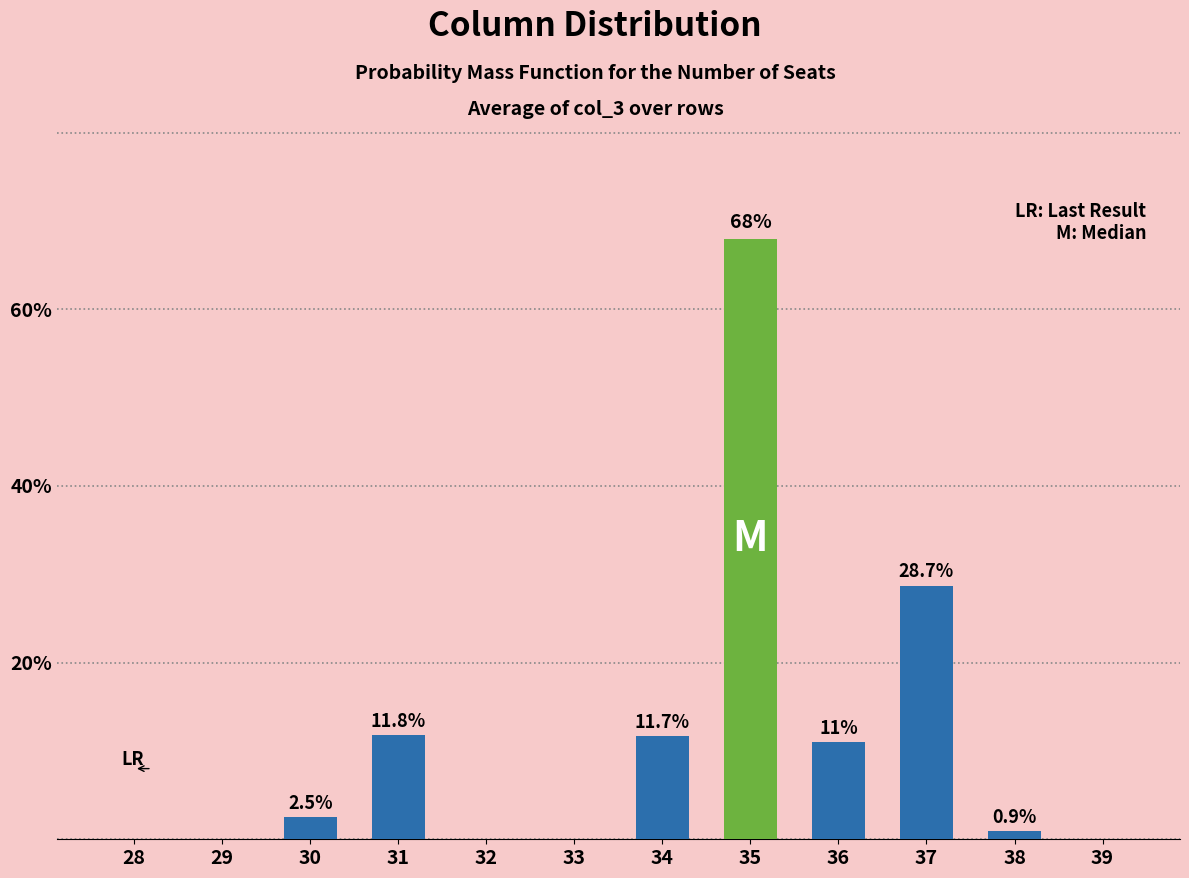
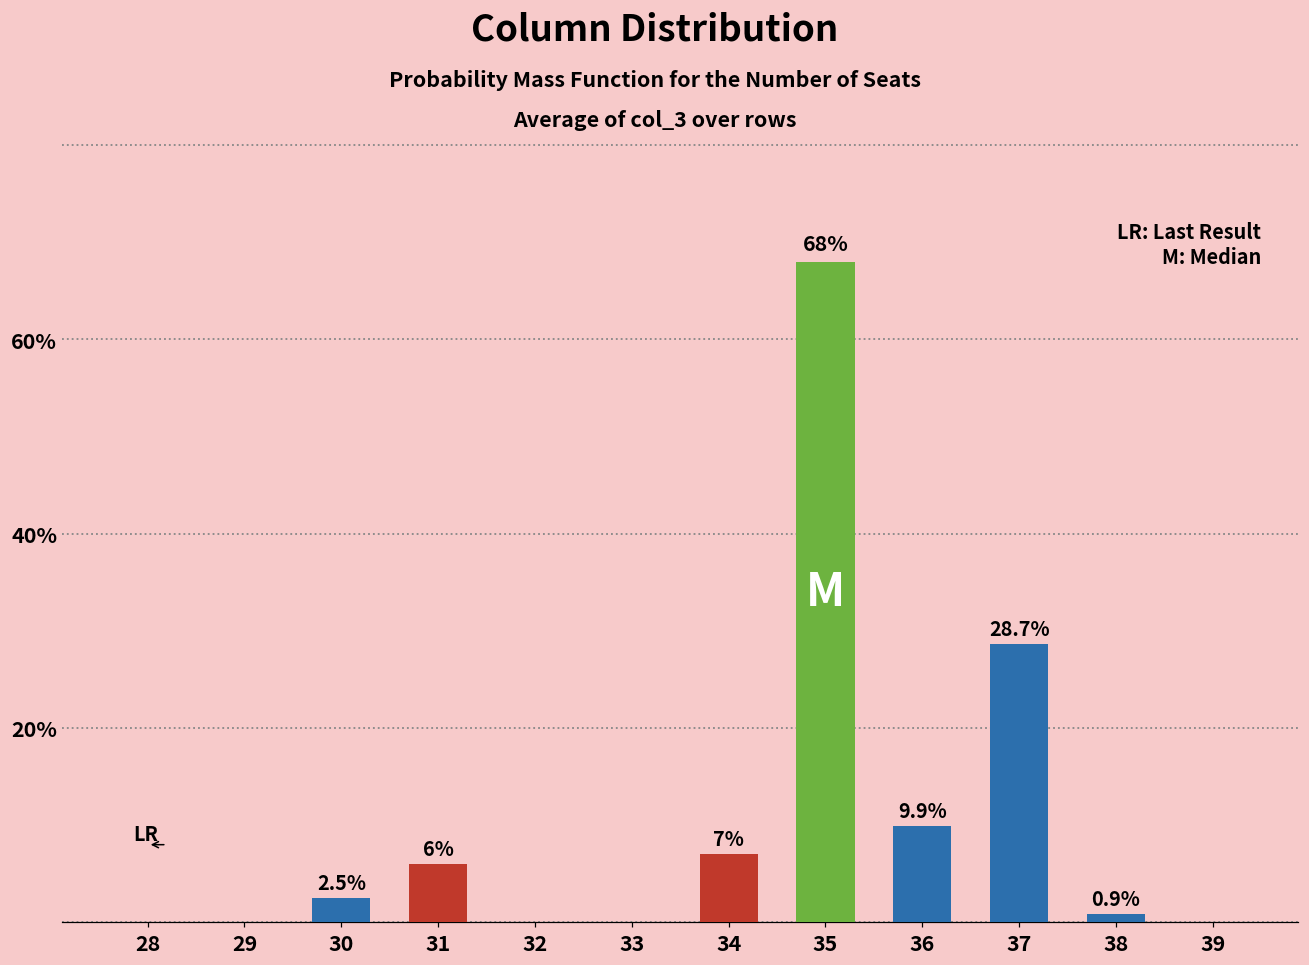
31: 11.8% -> 6%
34: 11.7% -> 7%
36: 11% -> 9.9%
